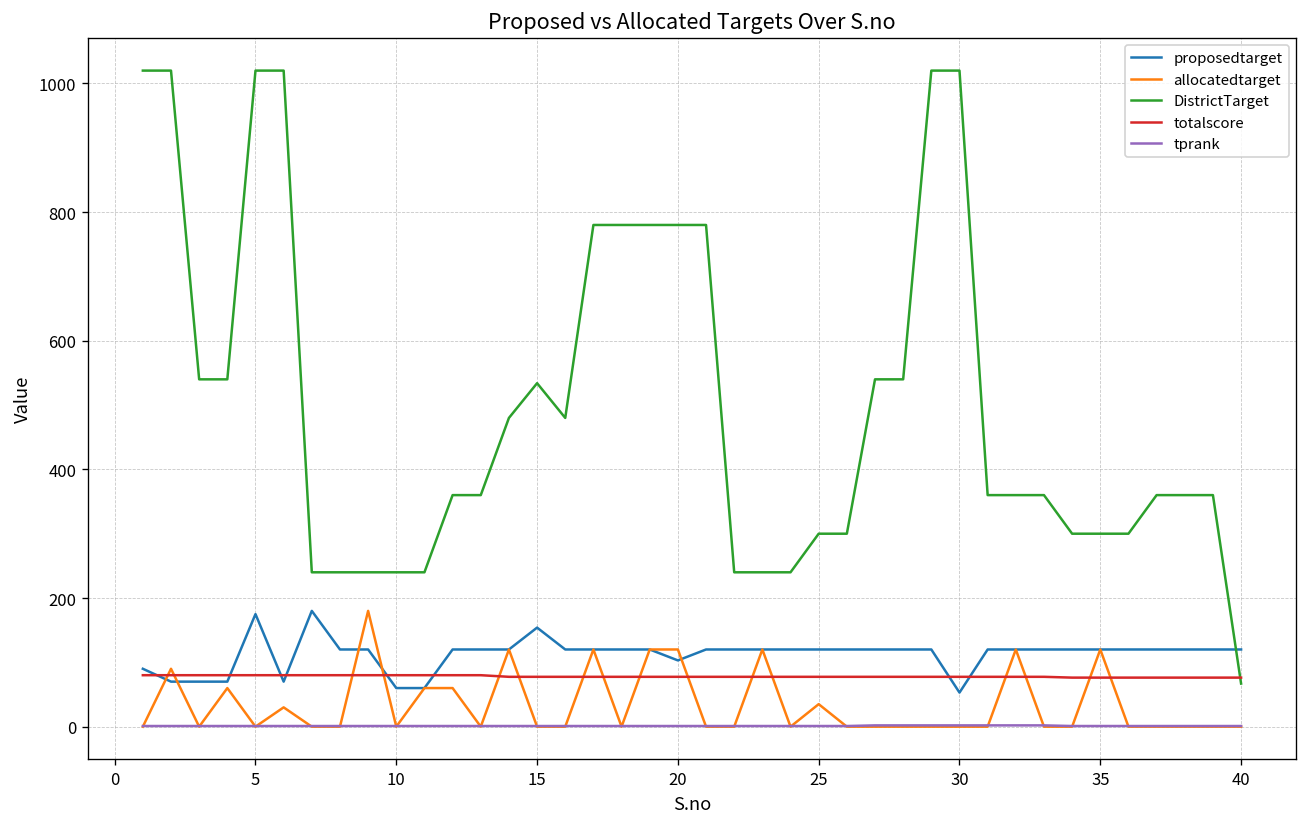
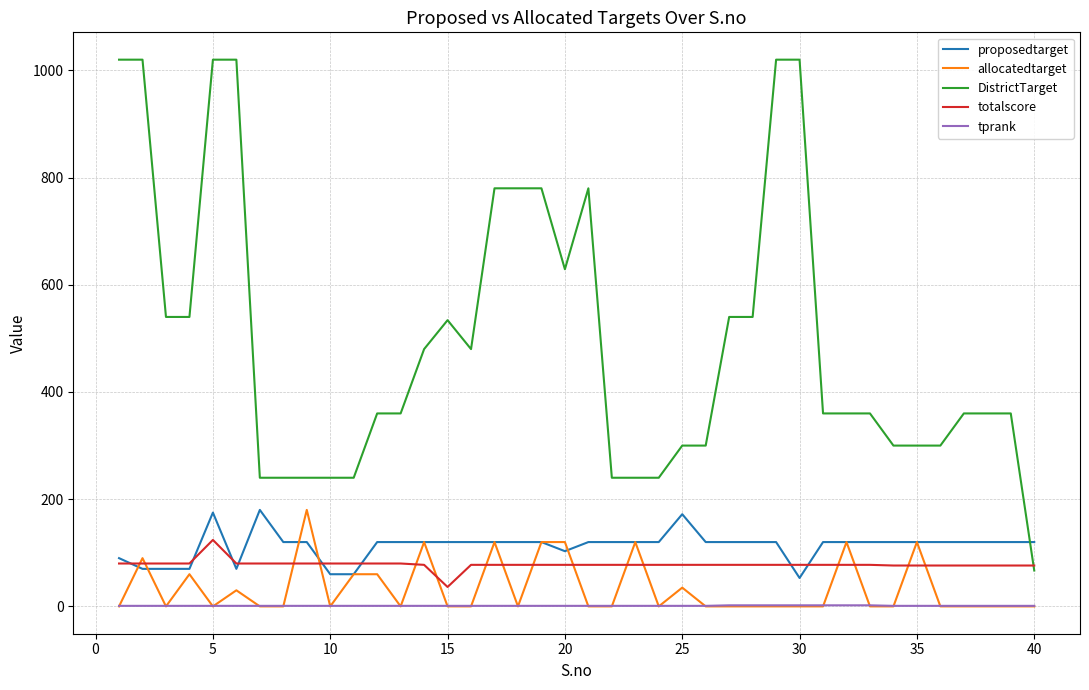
totalscore, 5: 80 -> 120
proposedtarget, 15: 150 -> 120
totalscore, 15: 80 -> 40
DistrictTarget, 20: 780 -> 630
proposedtarget, 25: 120 -> 170
